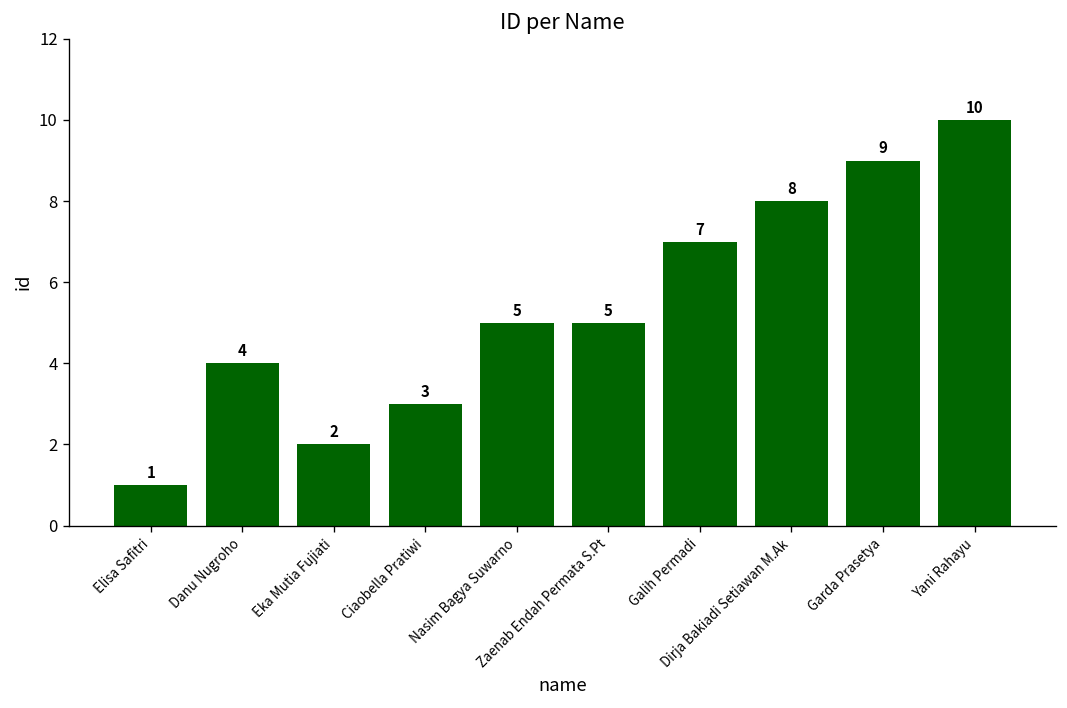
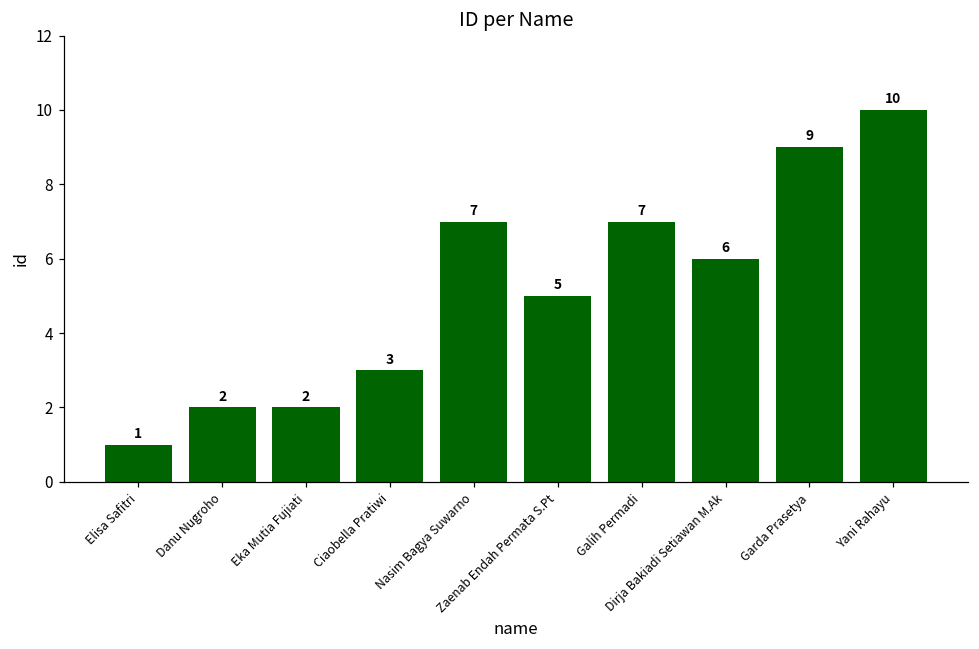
Danu Nugroho: 4 -> 2
Nasim Bagya Suwarno: 5 -> 7
Dirja Bakiadi Setiawan M.Ak: 8 -> 6
